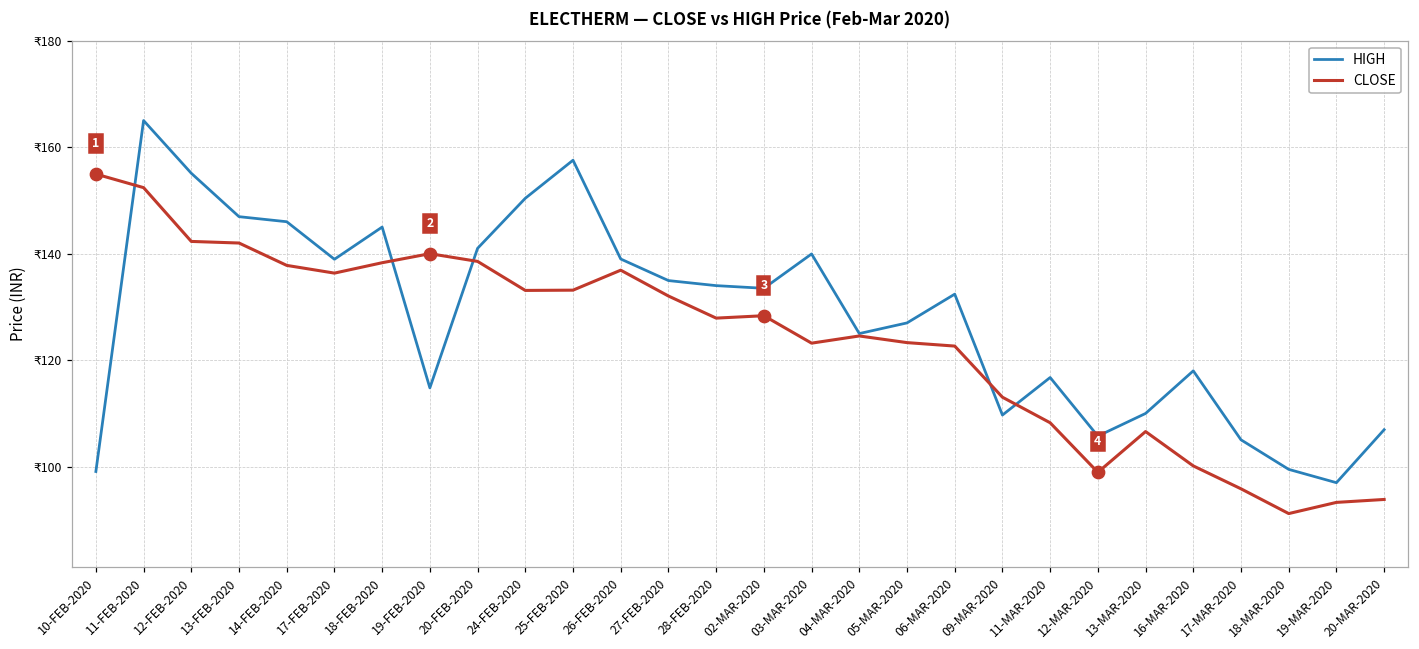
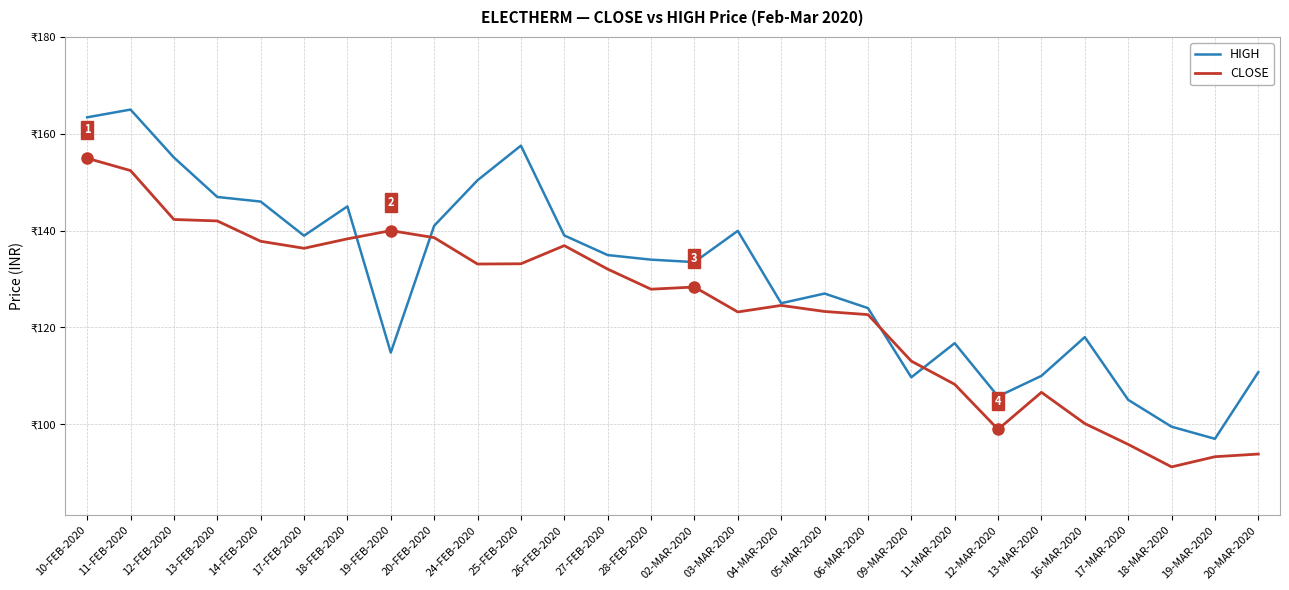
HIGH, 10-FEB-2020: ₹99 -> ₹163
HIGH, 06-MAR-2020: ₹132 -> ₹124
HIGH, 20-MAR-2020: ₹107 -> ₹111
